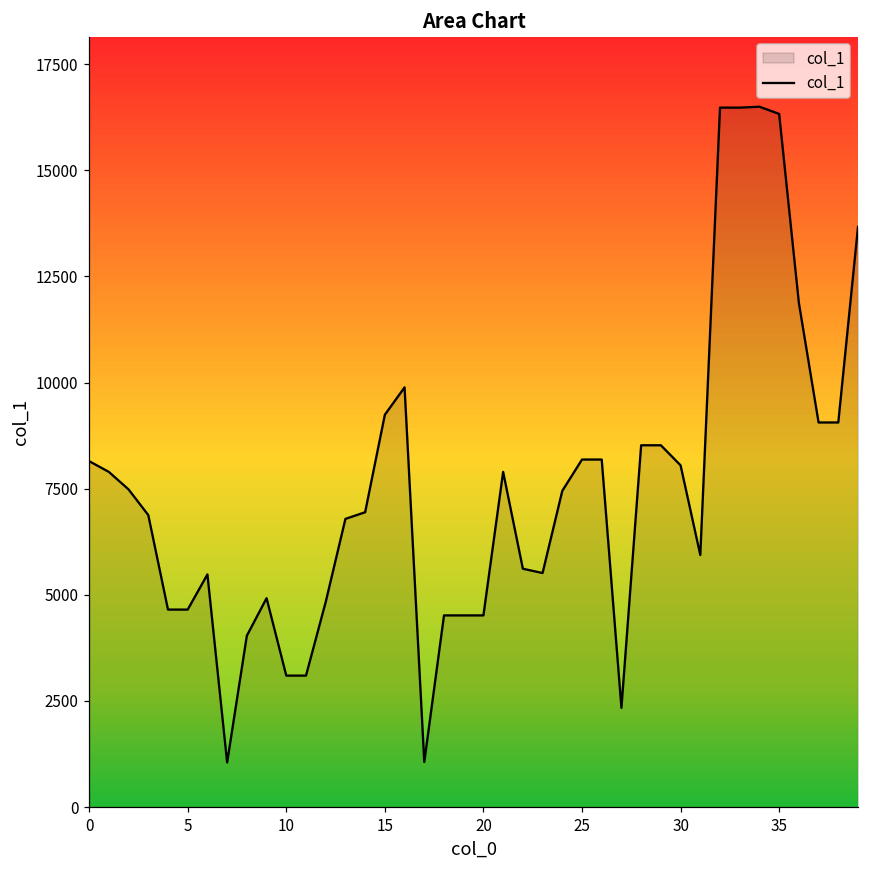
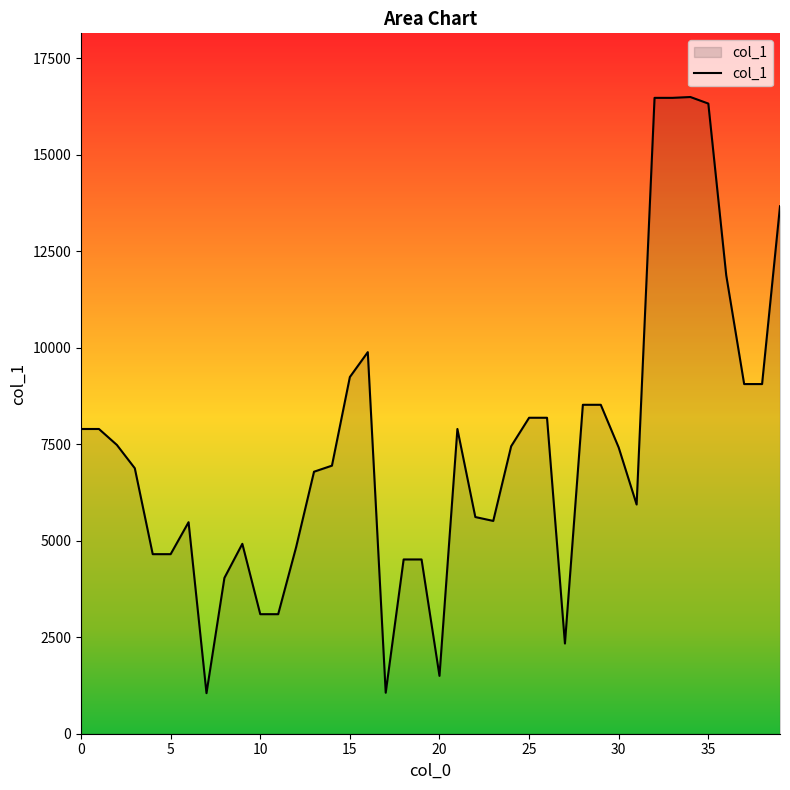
0: 8100 -> 7900
20: 4500 -> 1500
30: 8100 -> 7400
